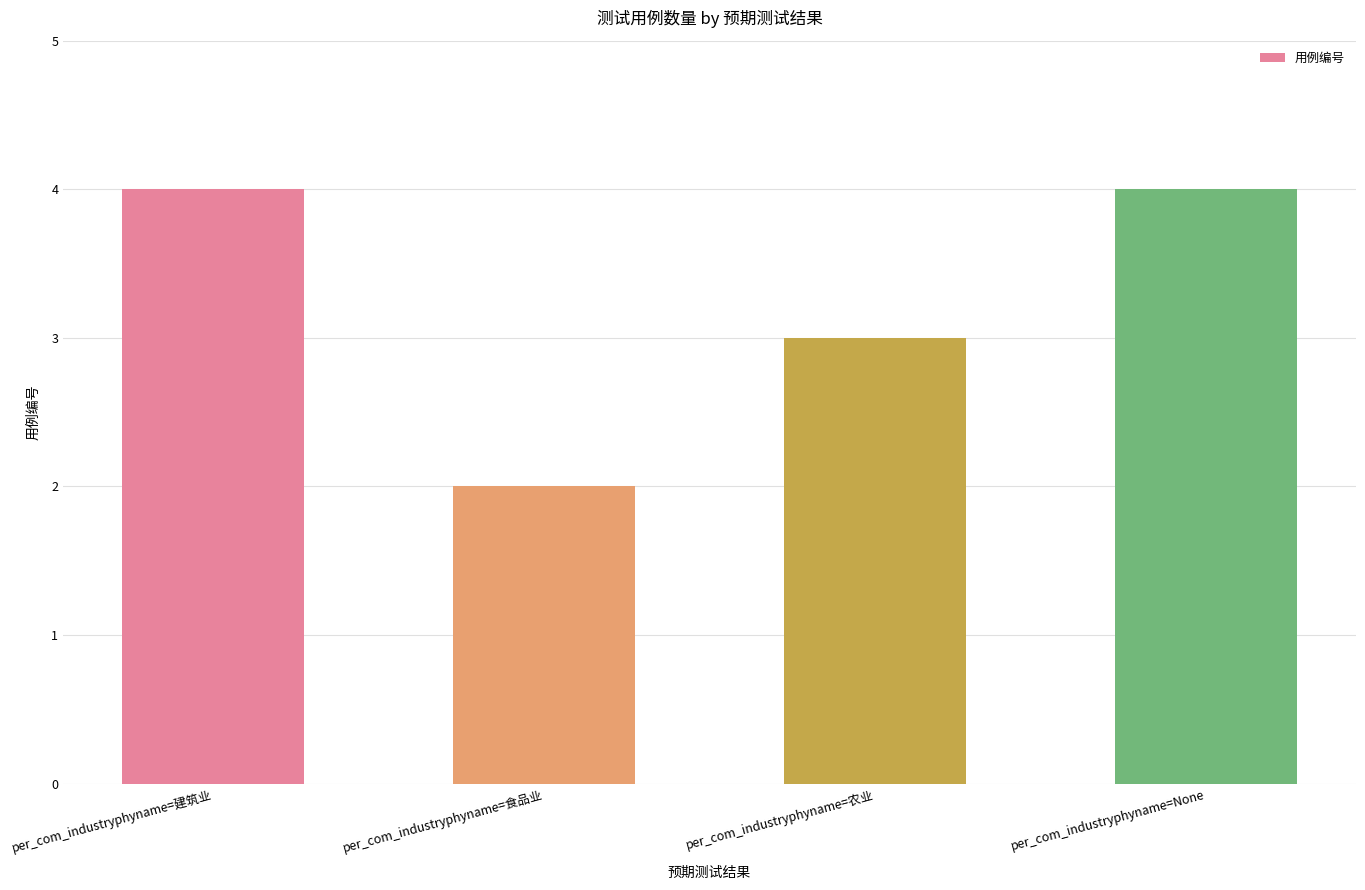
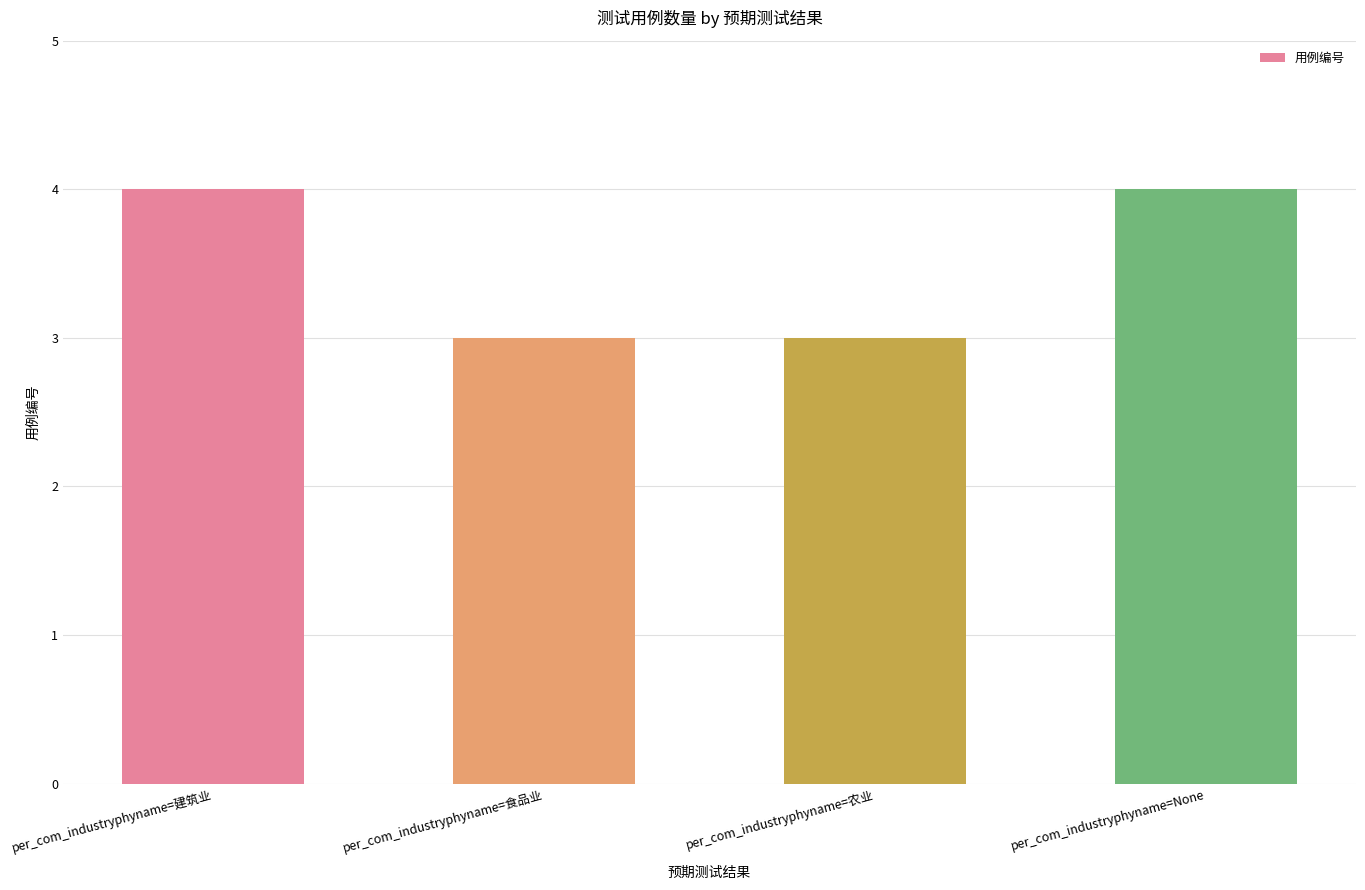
per_com_industryphyname=食品业: 2 -> 3
